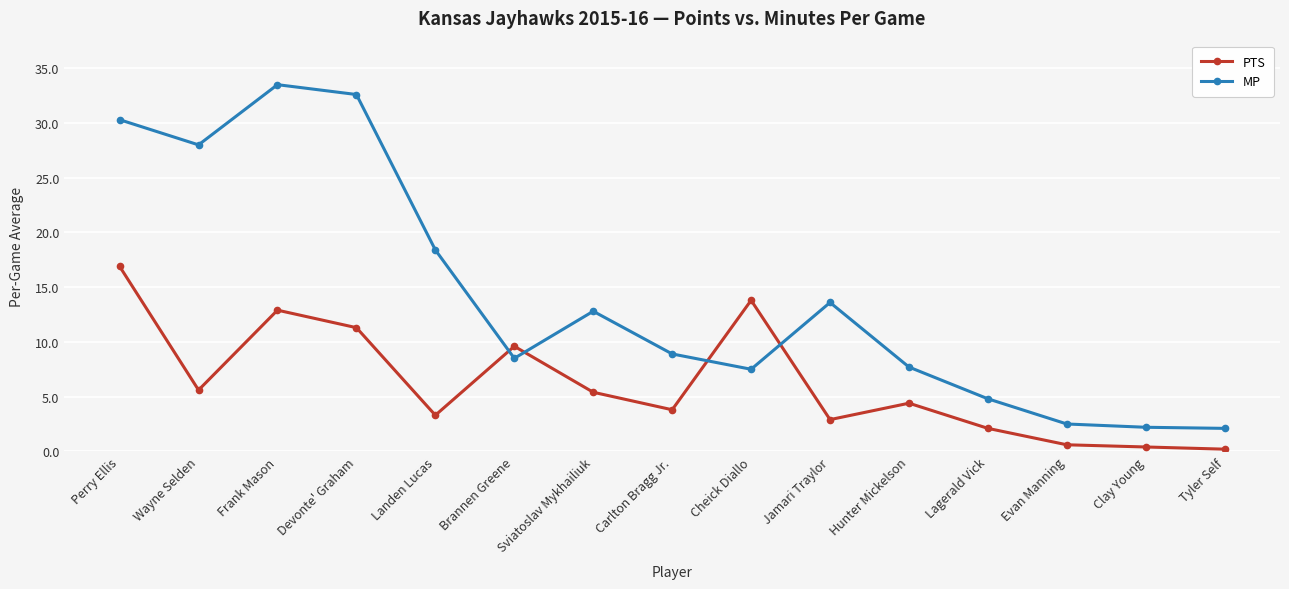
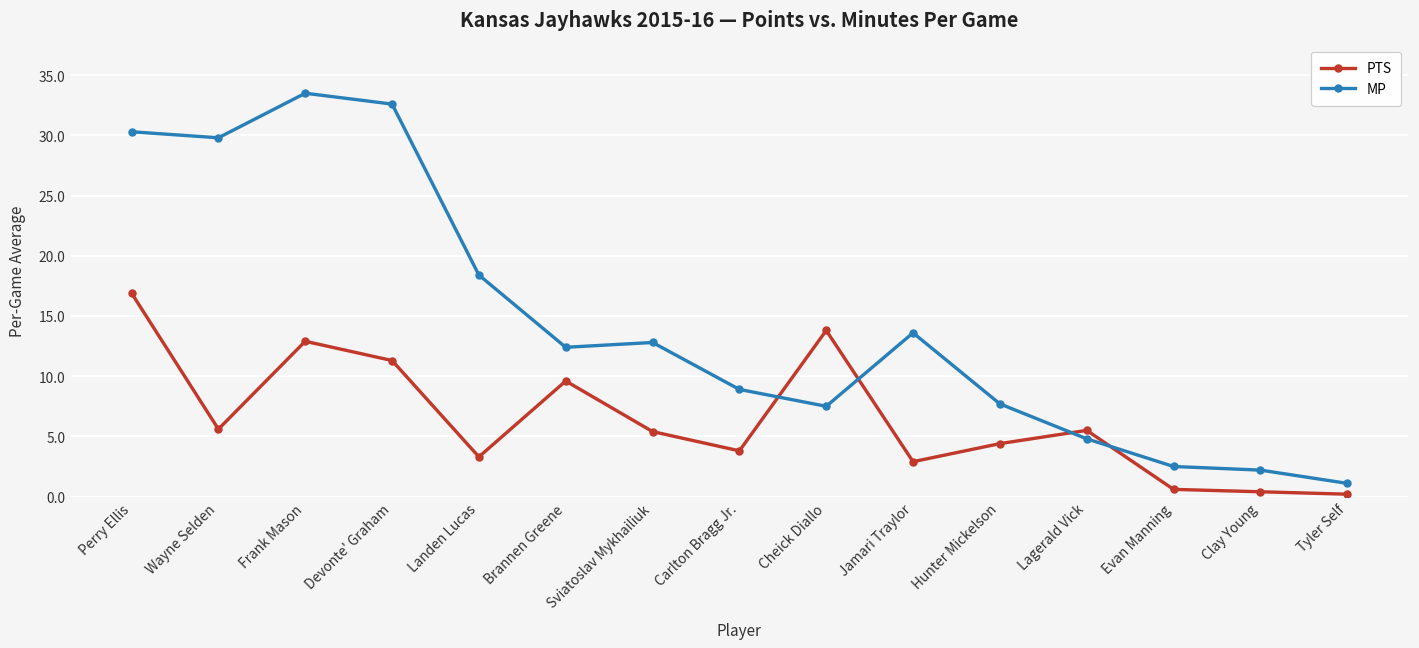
MP, Wayne Selden: 28.0 -> 29.8
MP, Brannen Greene: 8.5 -> 12.4
PTS, Lagerald Vick: 2.1 -> 5.5
MP, Tyler Self: 2.1 -> 1.1
